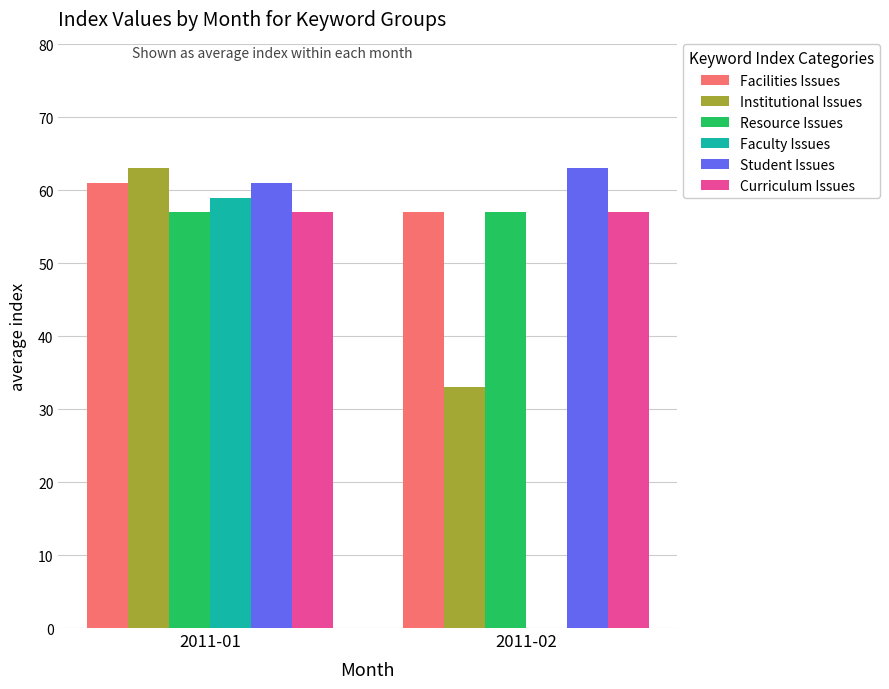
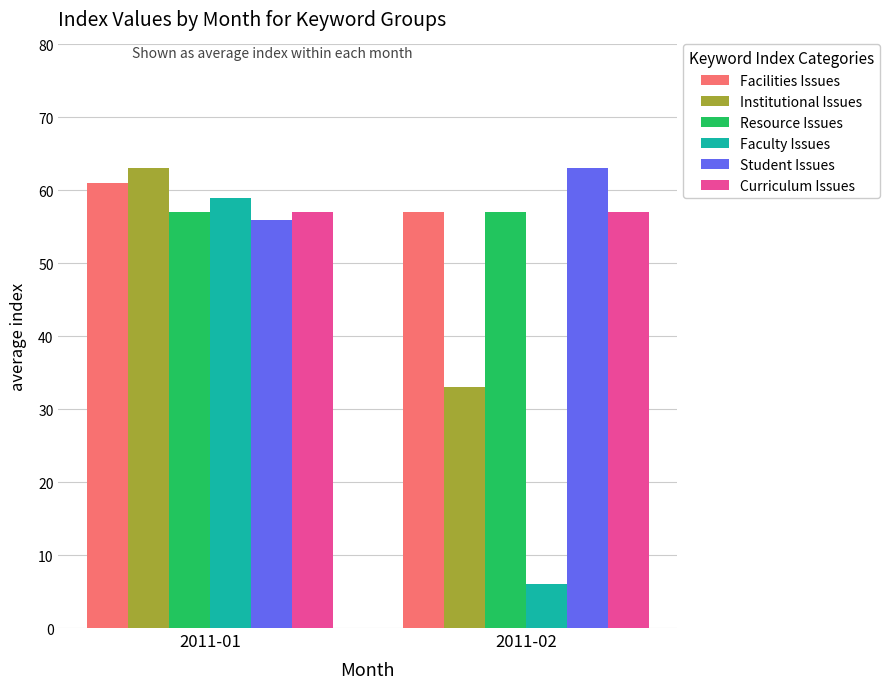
Student Issues, 2011-01: 61 -> 56
Faculty Issues, 2011-02: 0 -> 6
